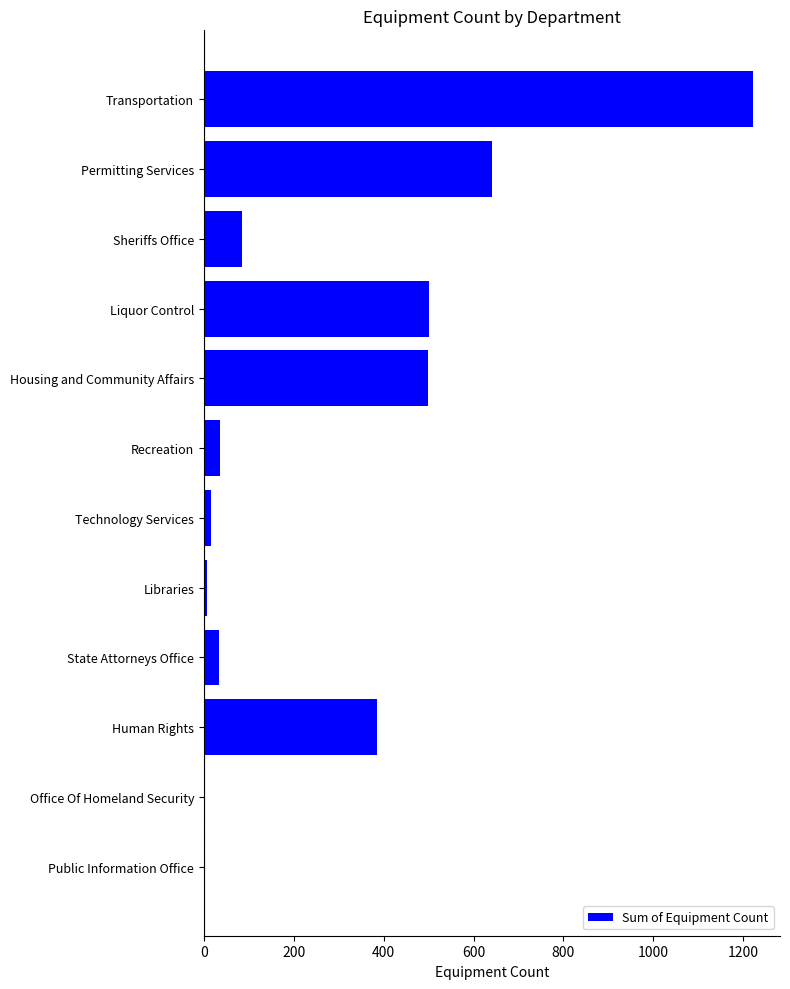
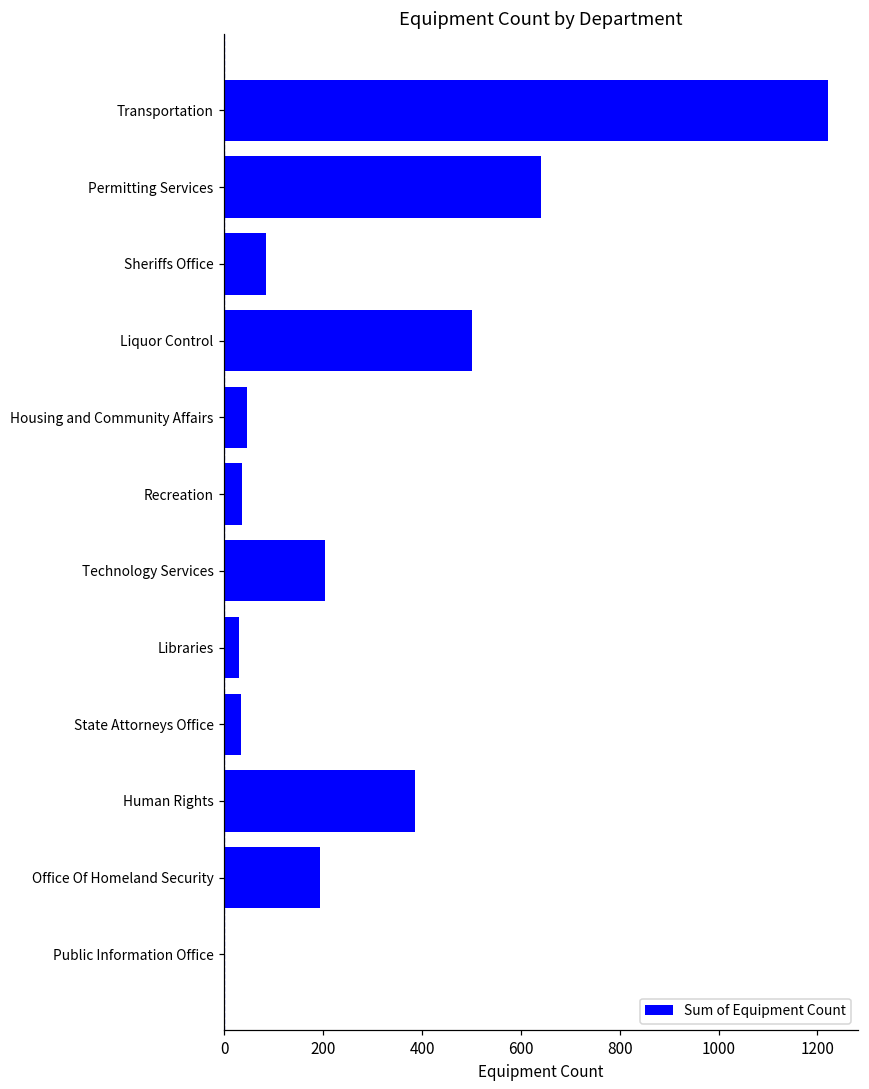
Housing and Community Affairs: 500 -> 50
Technology Services: 20 -> 200
Libraries: 10 -> 30
Office Of Homeland Security: 0 -> 190
